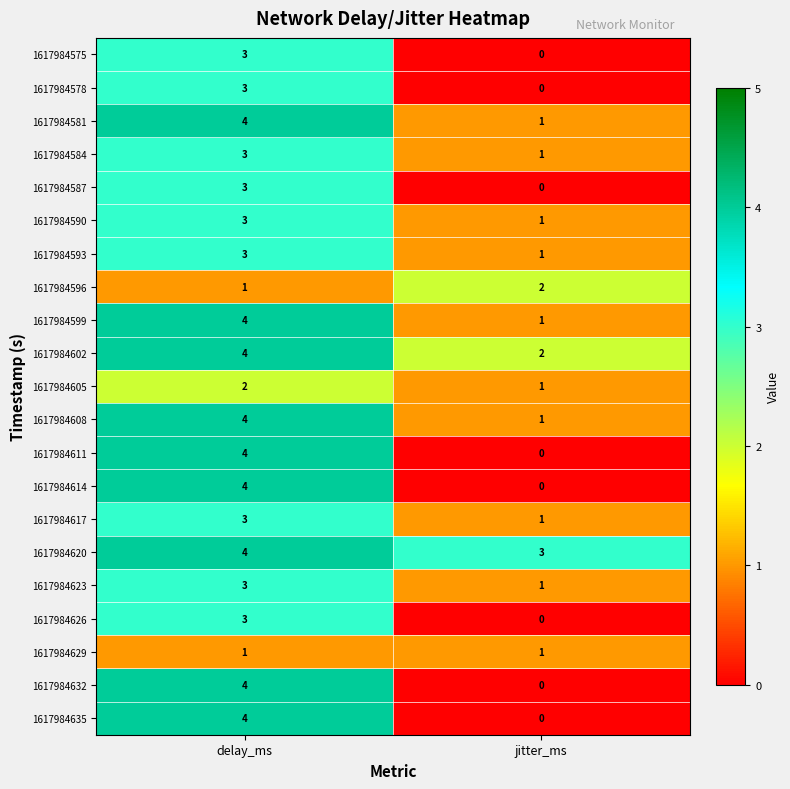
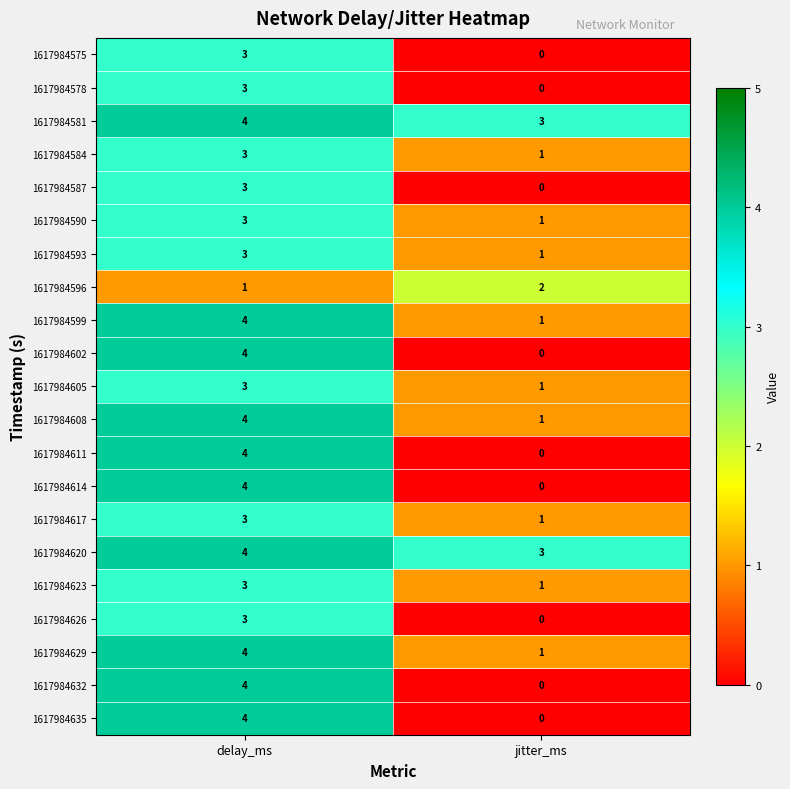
1617984581, jitter_ms: 1 -> 3
1617984602, jitter_ms: 2 -> 0
1617984605, delay_ms: 2 -> 3
1617984629, delay_ms: 1 -> 4
